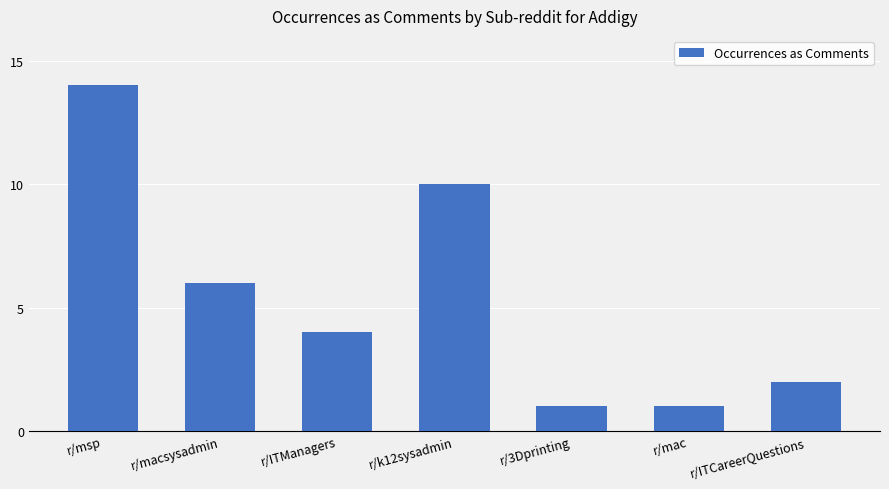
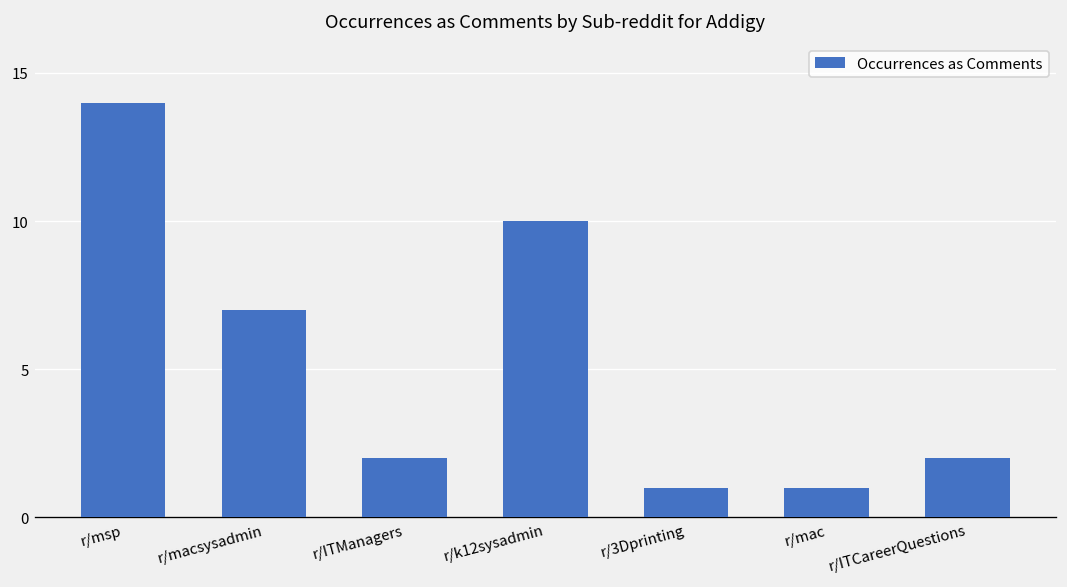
r/macsysadmin: 6 -> 7
r/ITManagers: 4 -> 2
